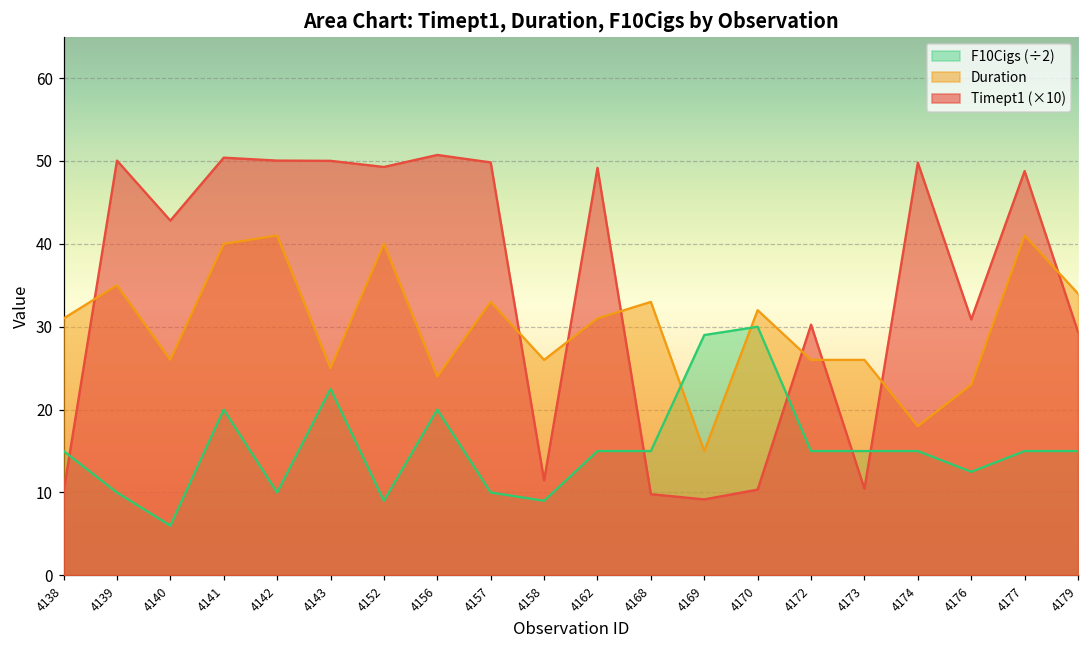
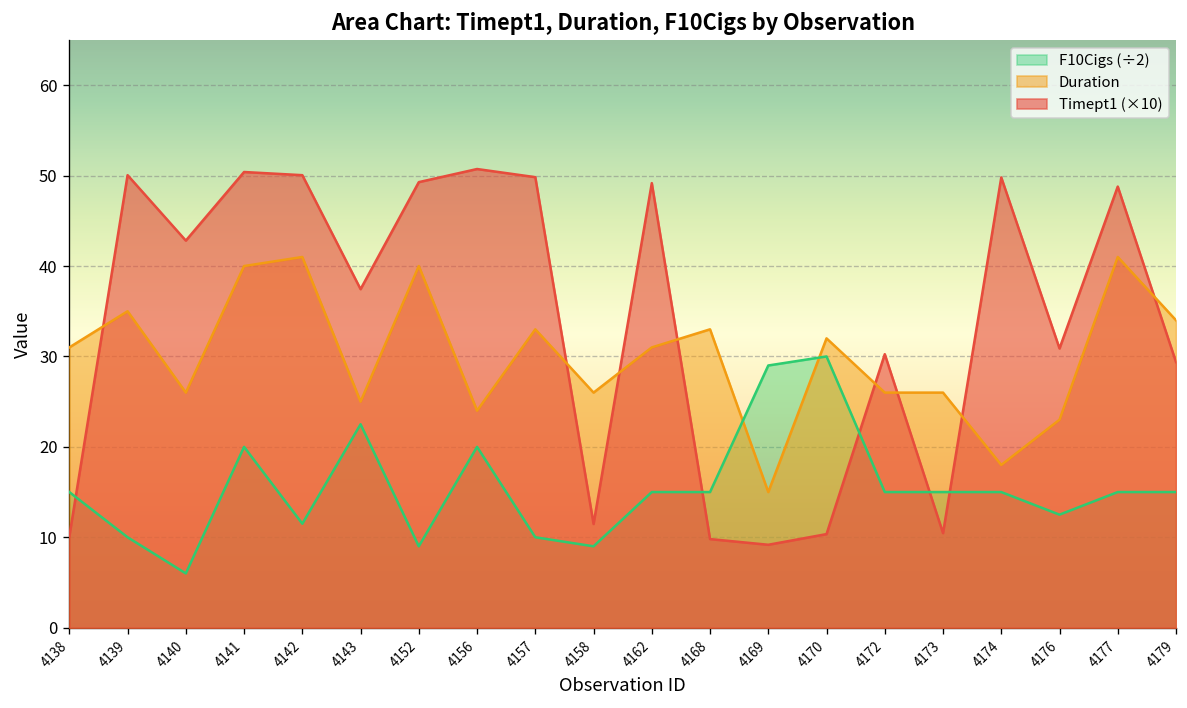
F10Cigs (÷2), 4142: 10 -> 12
Timept1 (×10), 4143: 50 -> 37
